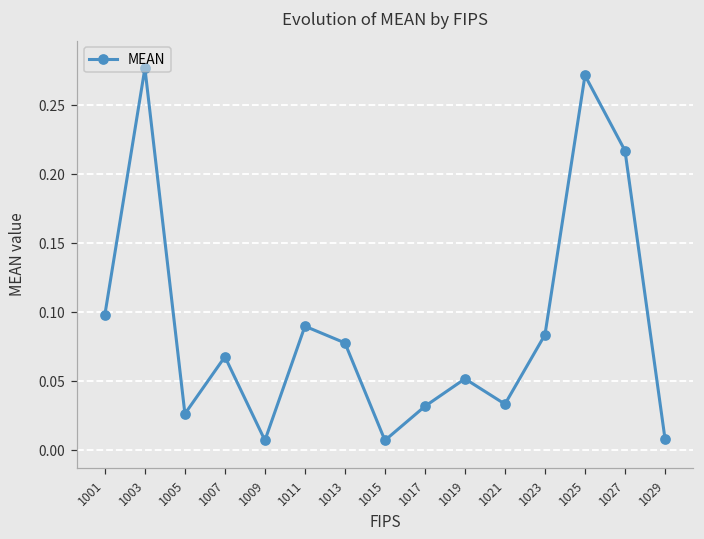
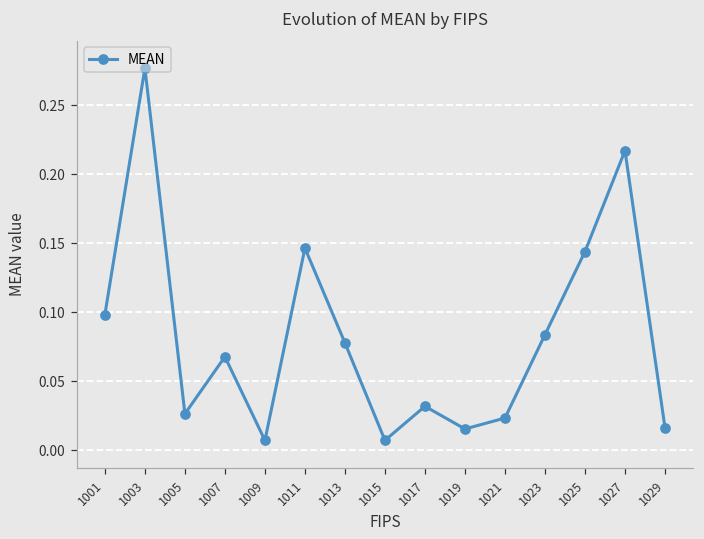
1011: 0.090 -> 0.146
1019: 0.052 -> 0.016
1021: 0.033 -> 0.023
1025: 0.272 -> 0.144
1029: 0.008 -> 0.016
